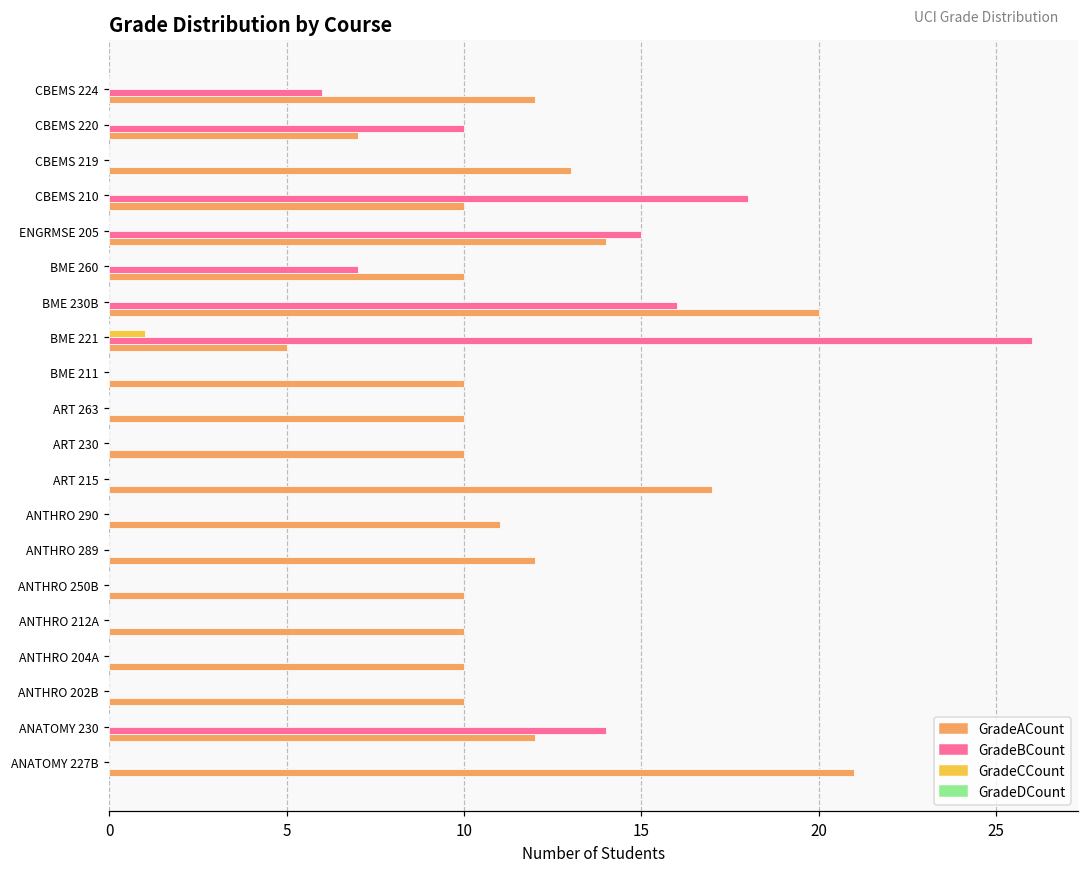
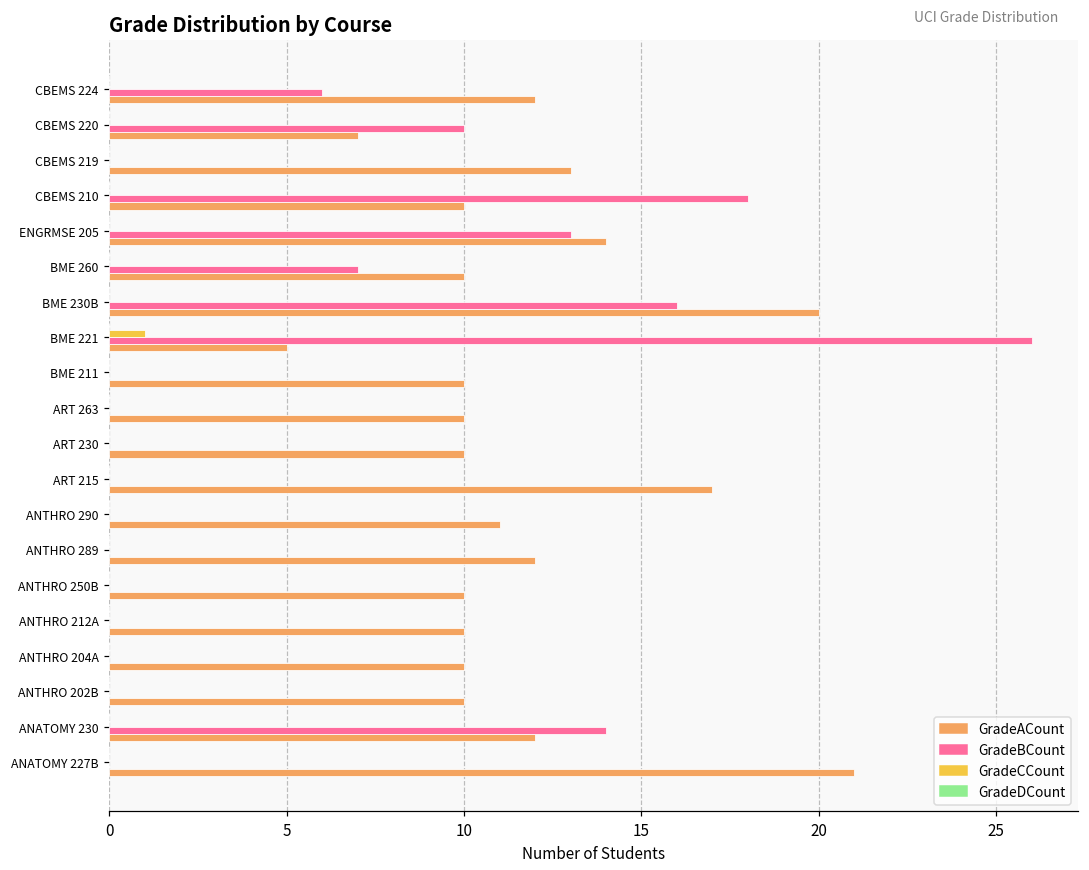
GradeBCount, ENGRMSE 205: 15 -> 13
